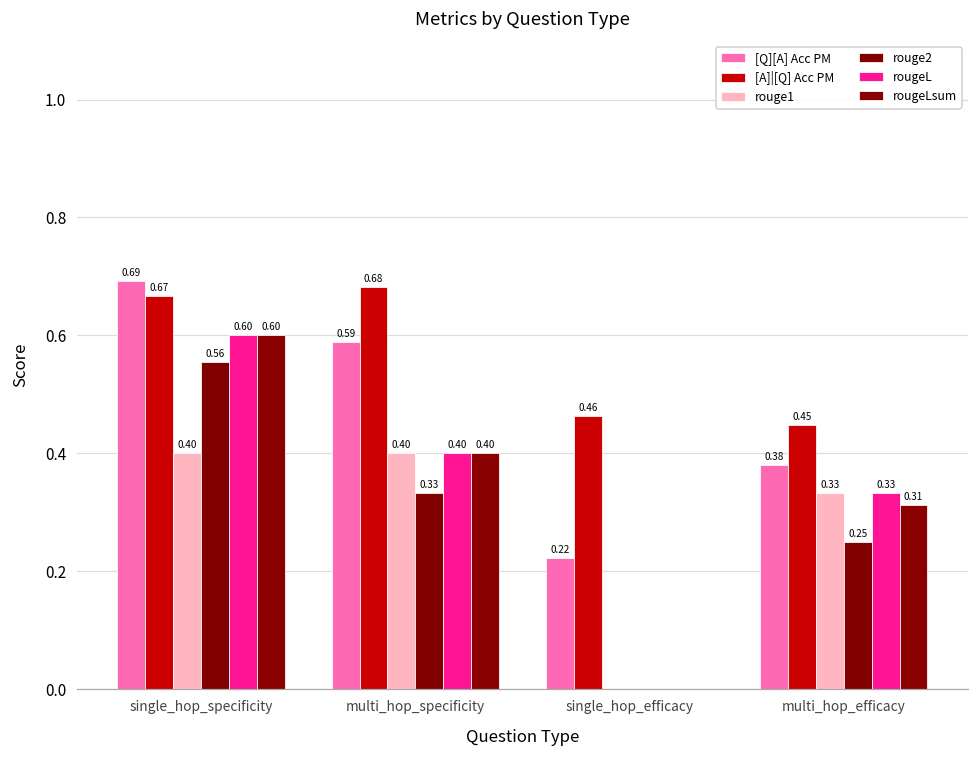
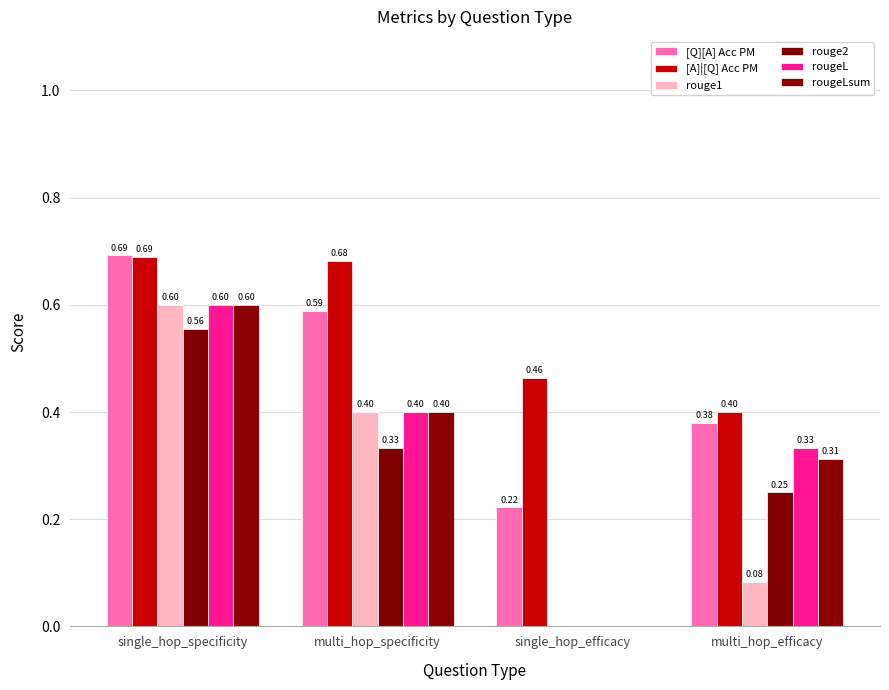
[A]|[Q] Acc PM, single_hop_specificity: 0.67 -> 0.69
rouge1, single_hop_specificity: 0.40 -> 0.60
[A]|[Q] Acc PM, multi_hop_efficacy: 0.45 -> 0.40
rouge1, multi_hop_efficacy: 0.33 -> 0.08
